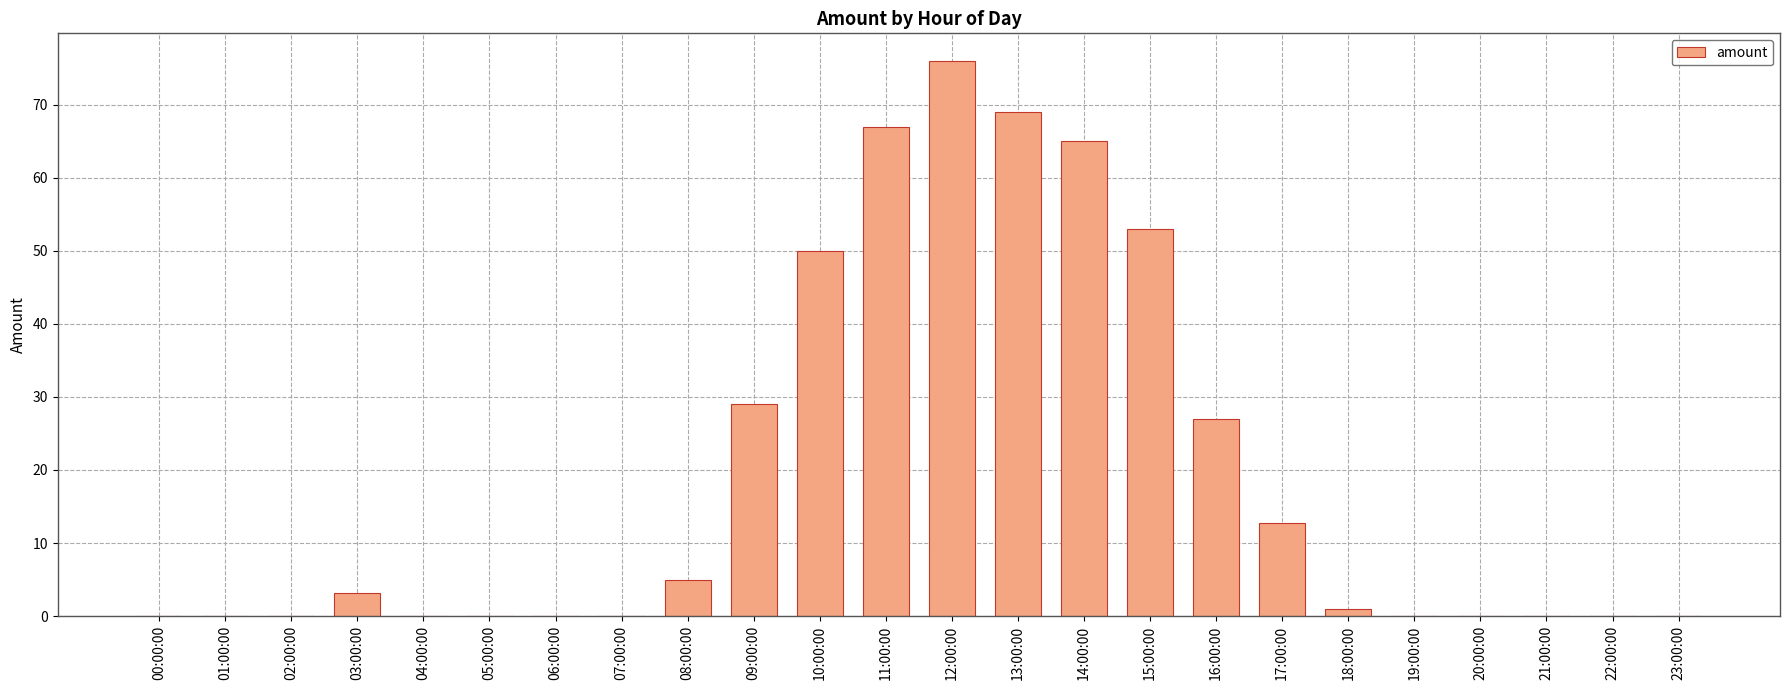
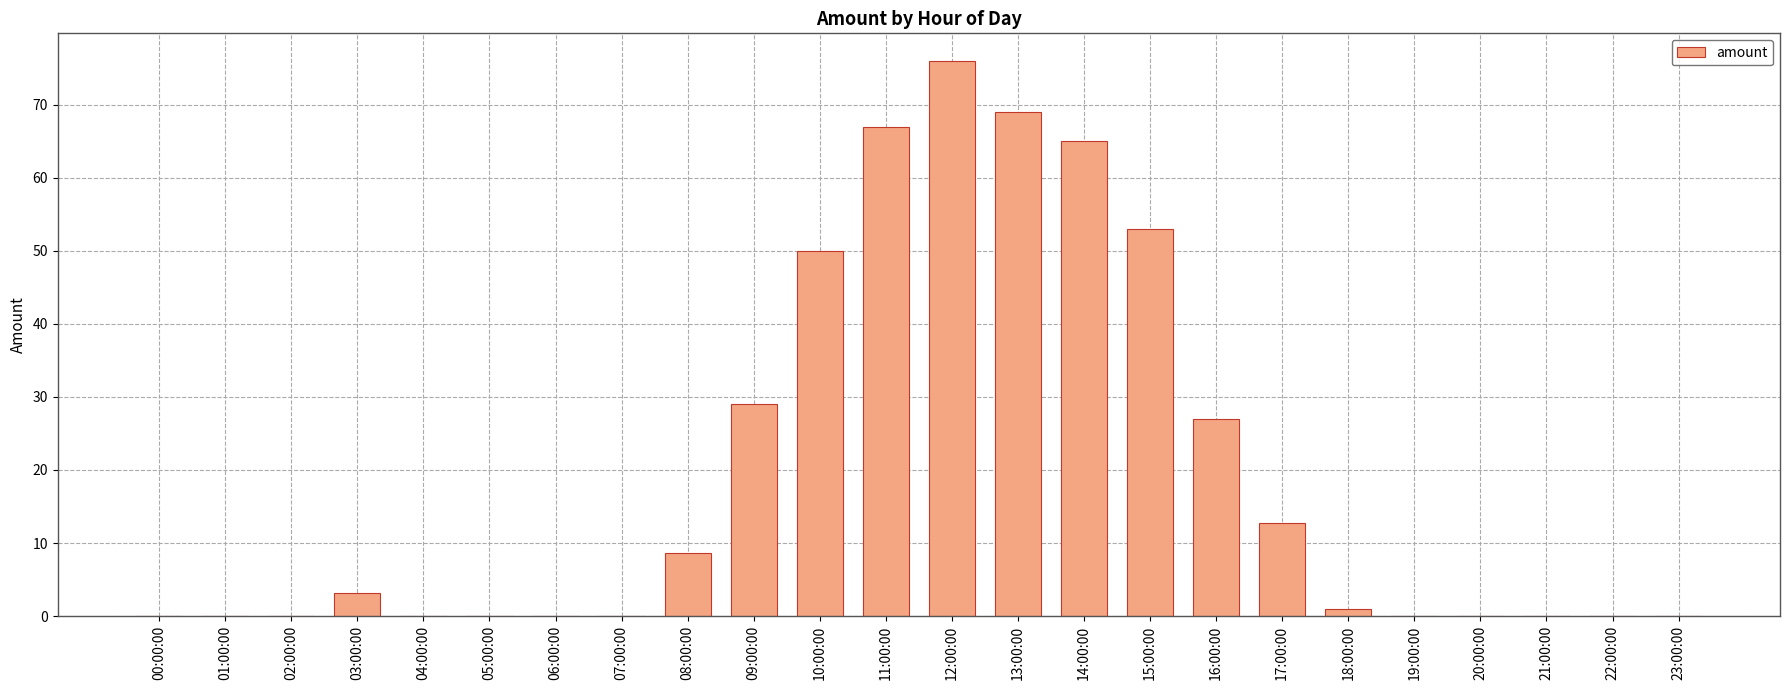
08:00:00: 5 -> 9
